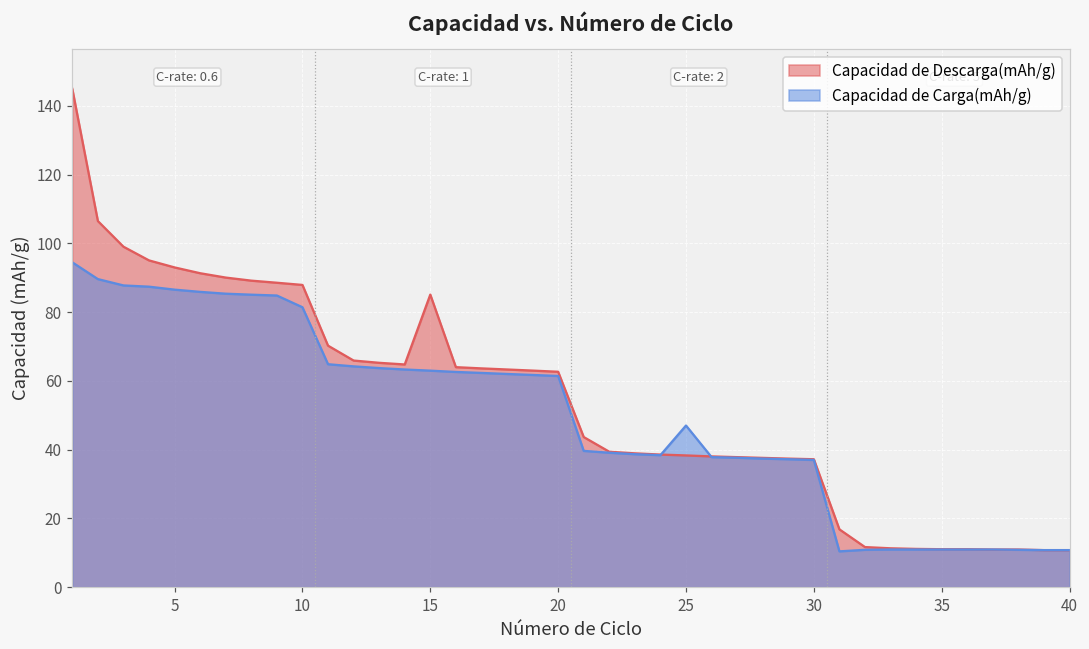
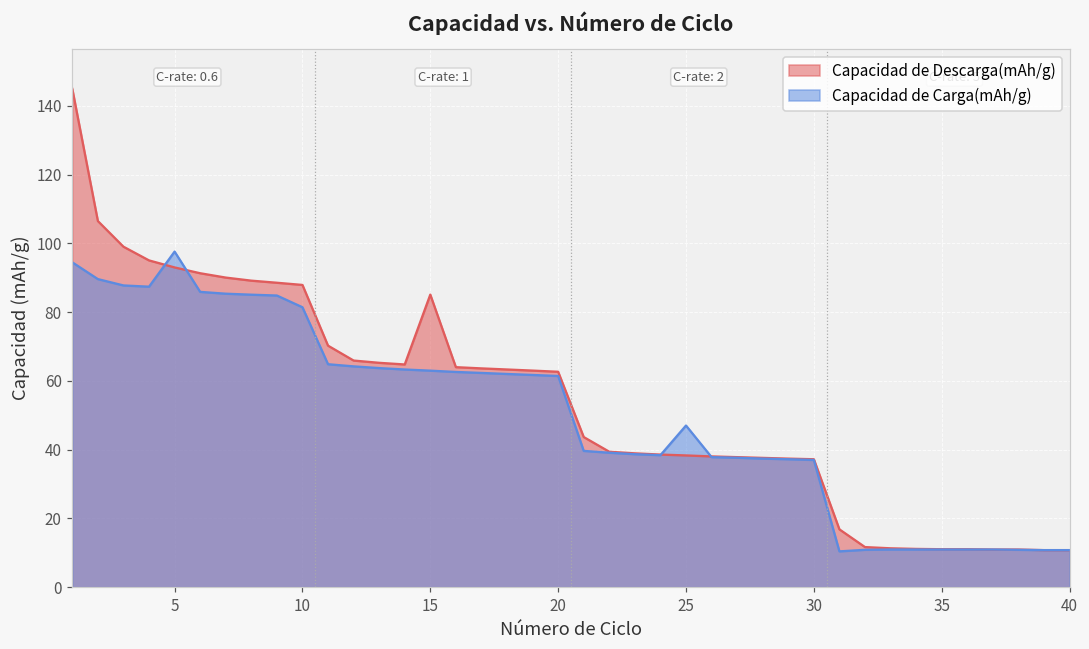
Capacidad de Carga(mAh/g), 5: 87 -> 98
